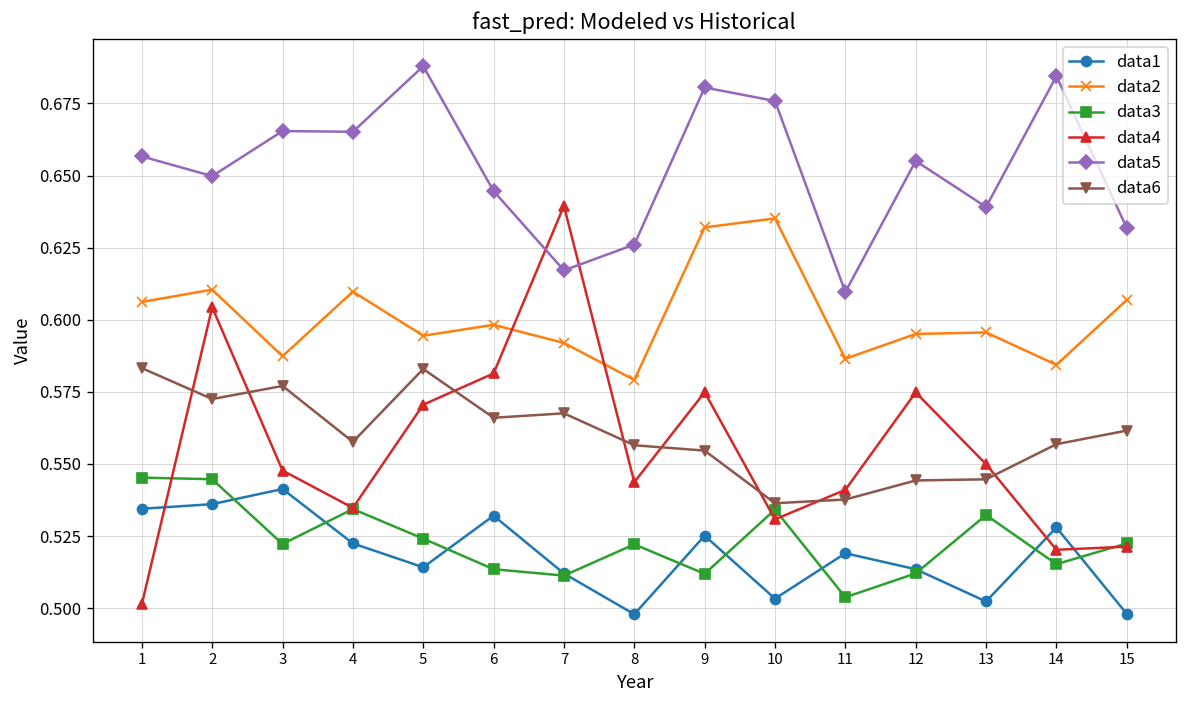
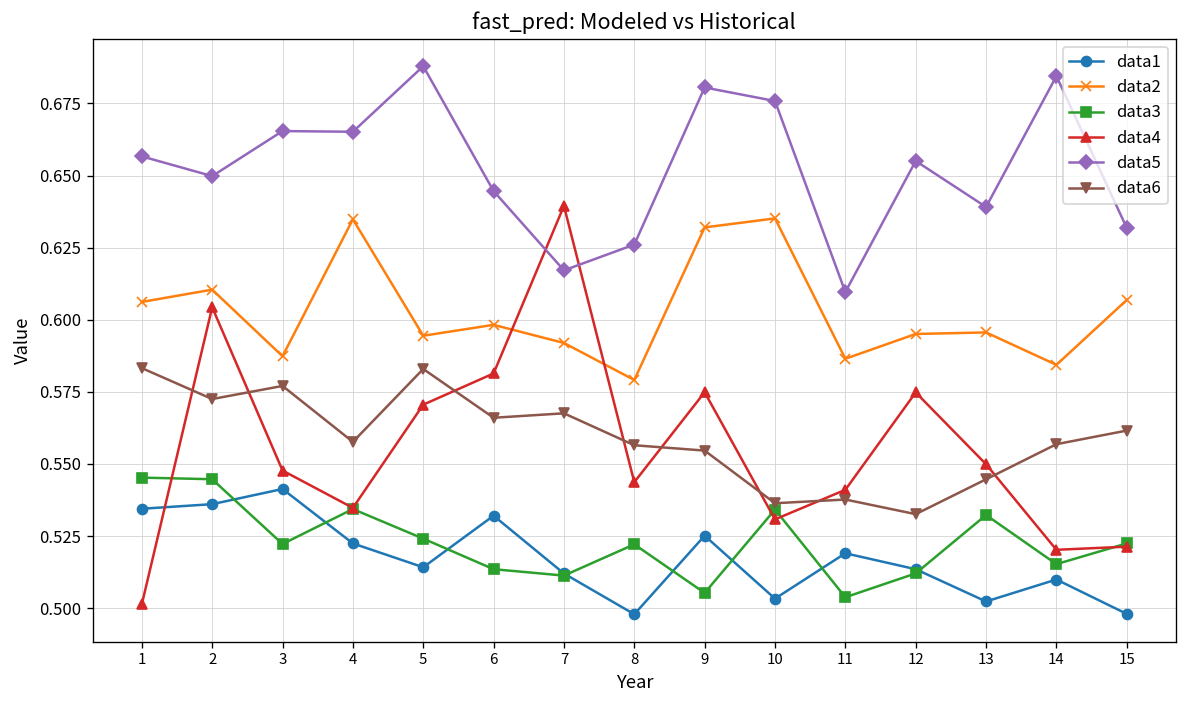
data2, 4: 0.610 -> 0.635
data3, 9: 0.512 -> 0.505
data6, 12: 0.544 -> 0.533
data1, 14: 0.528 -> 0.510
